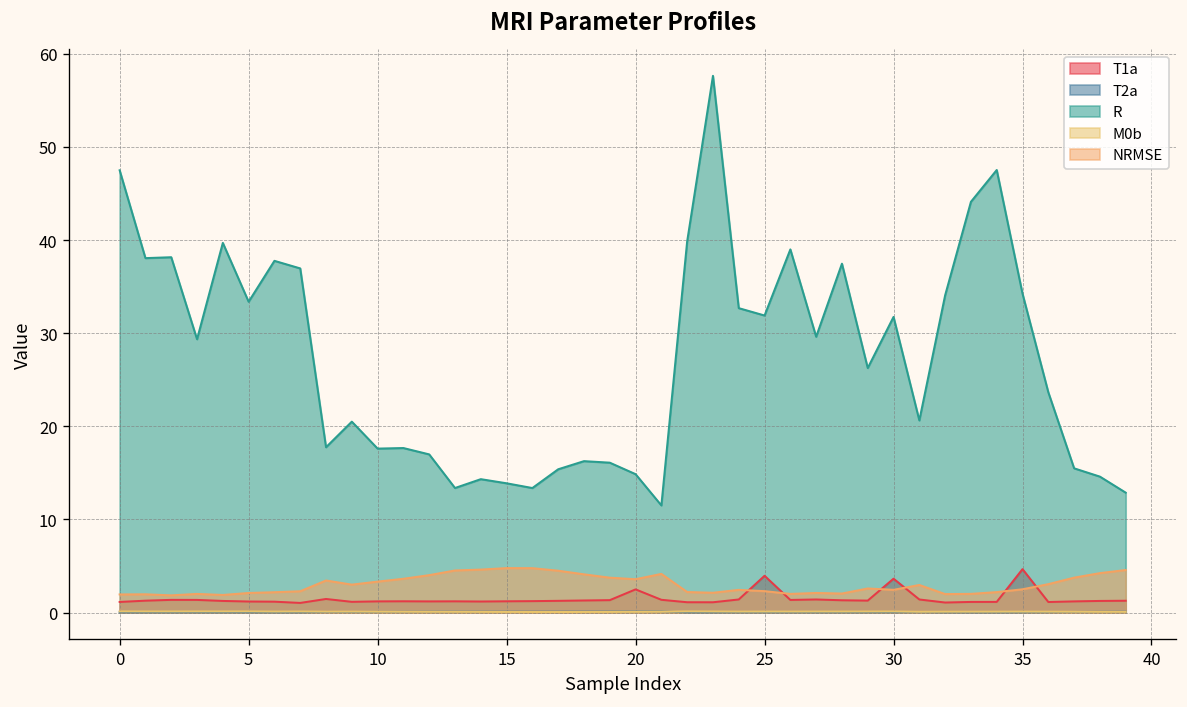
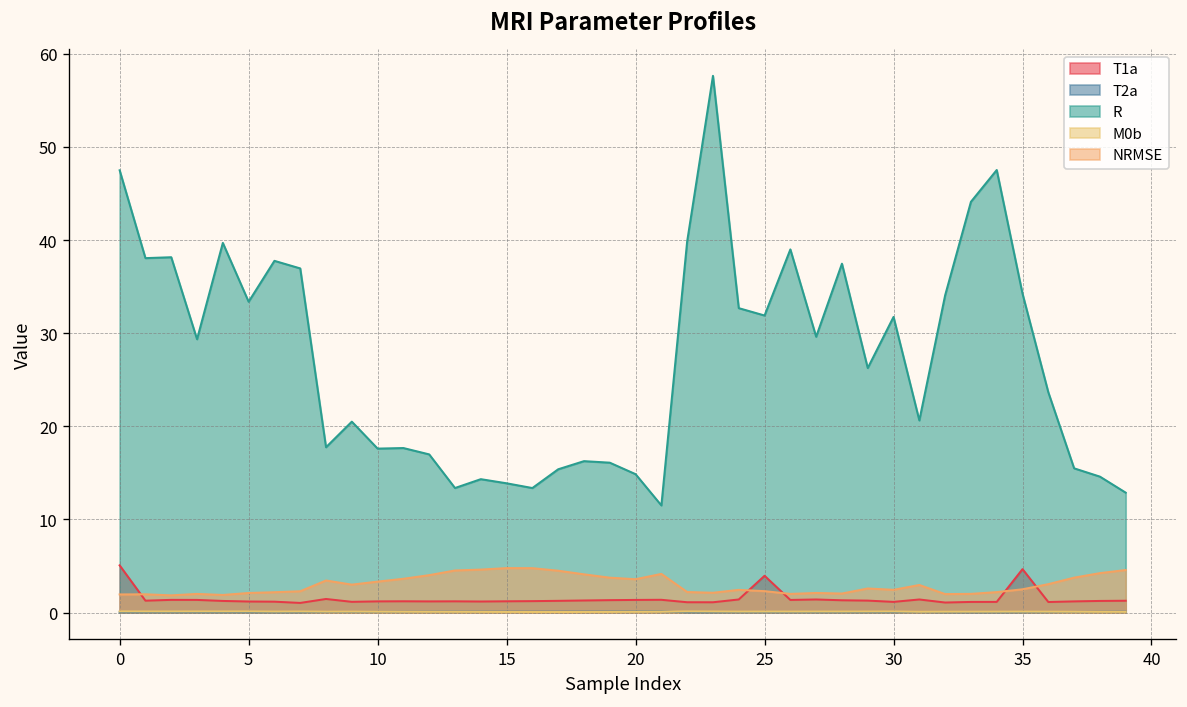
T1a, 0: 1 -> 5
T1a, 20: 2 -> 1
T1a, 30: 4 -> 1
